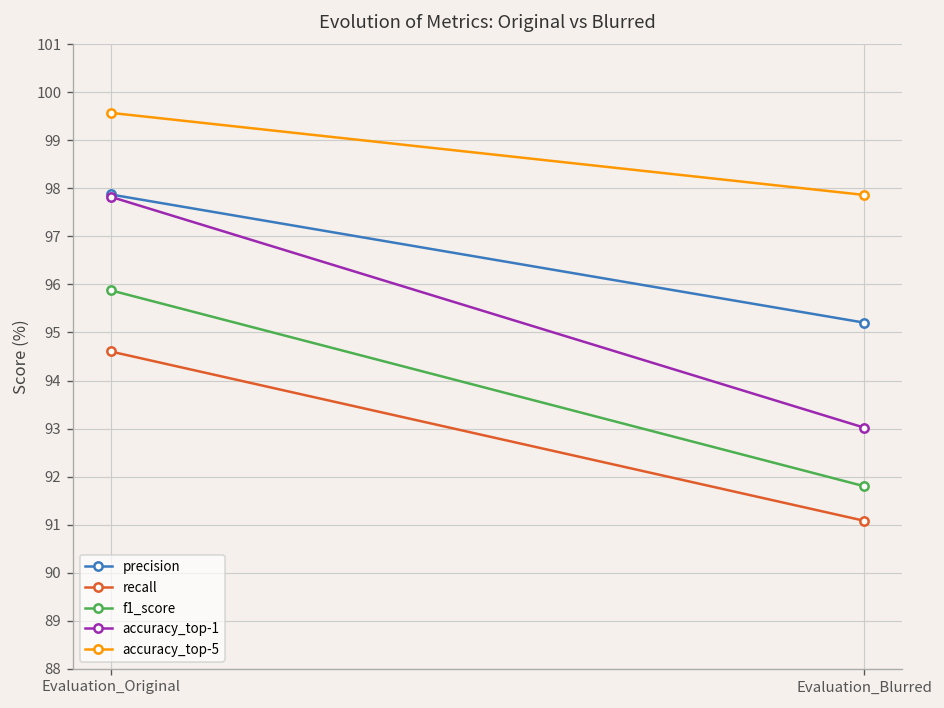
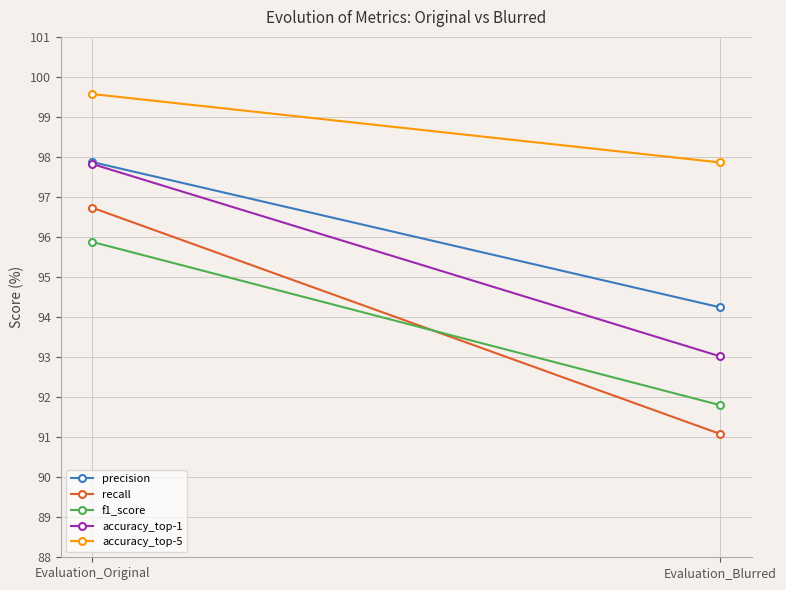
recall, Evaluation_Original: 94.6 -> 96.7
precision, Evaluation_Blurred: 95.2 -> 94.2
